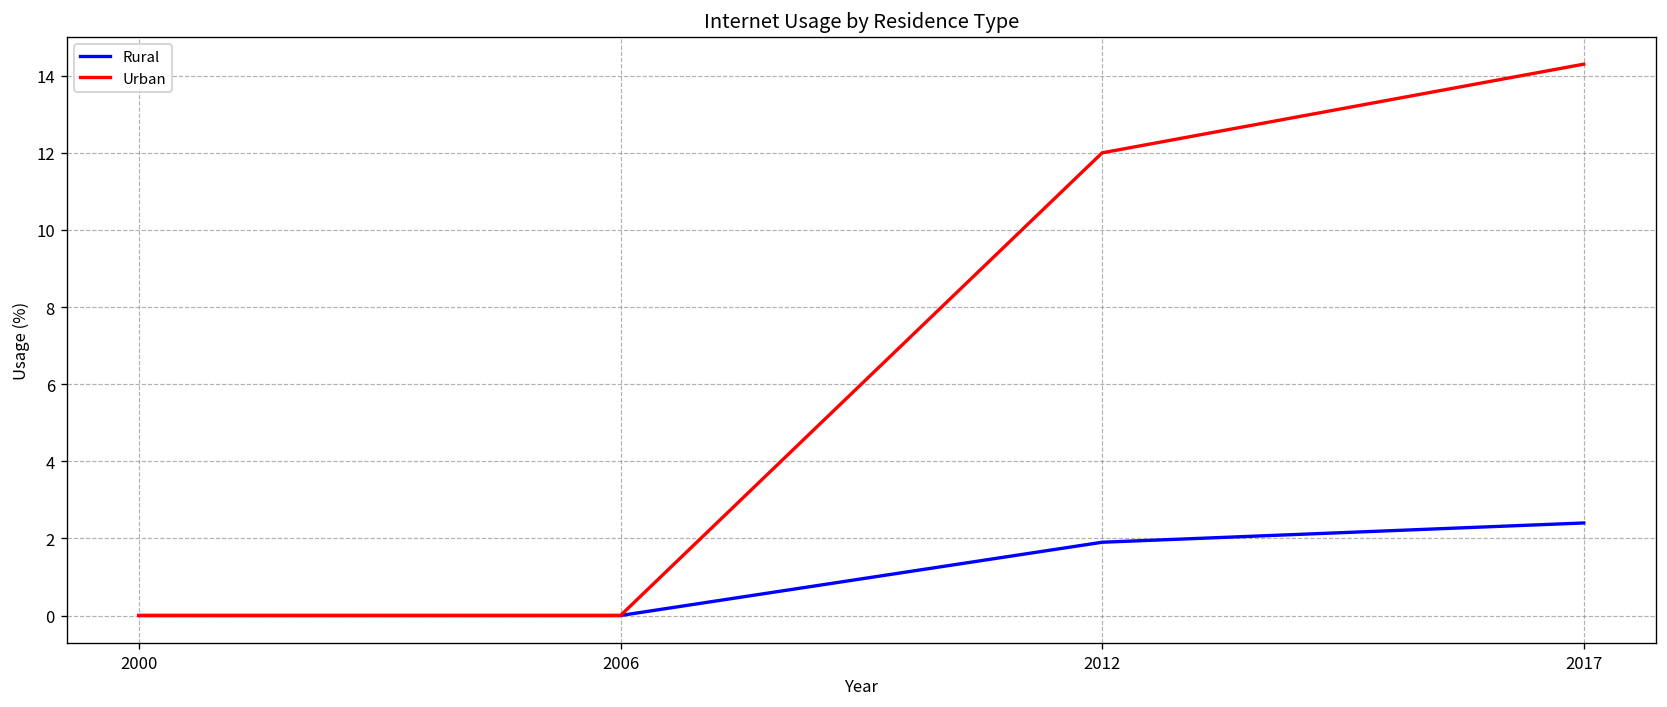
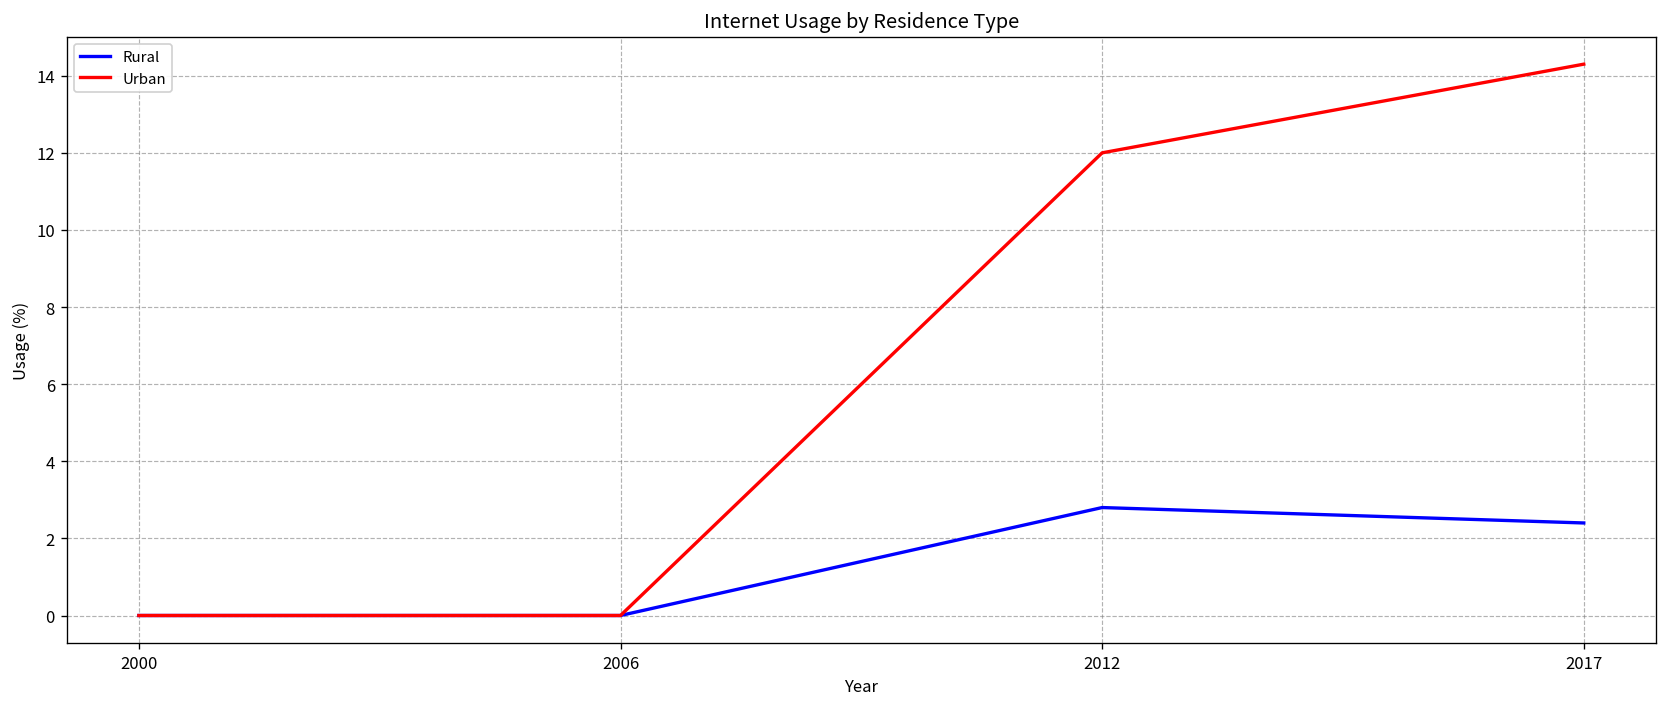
Rural, 2012: 1.9 -> 2.8
